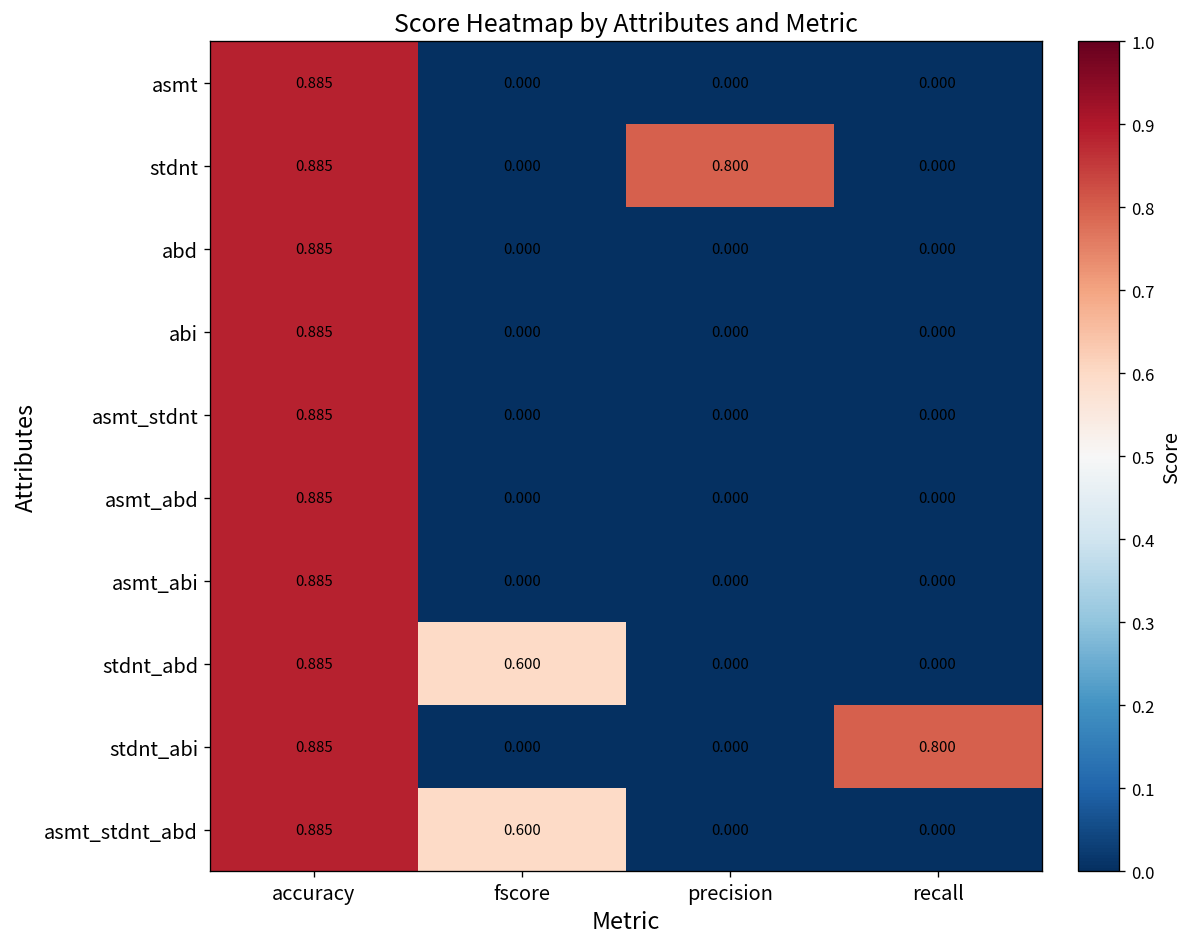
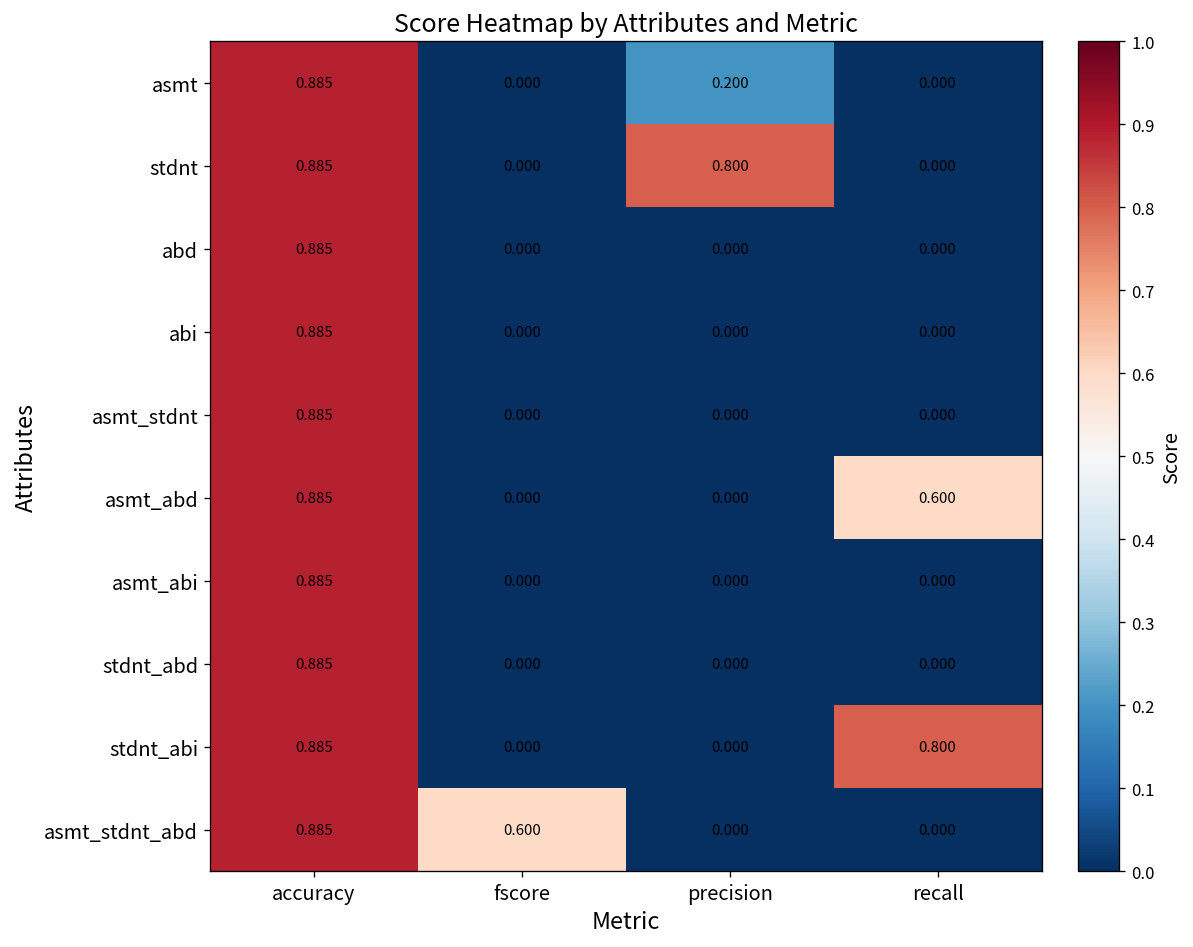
asmt, precision: 0.000 -> 0.200
asmt_abd, recall: 0.000 -> 0.600
stdnt_abd, fscore: 0.600 -> 0.000
